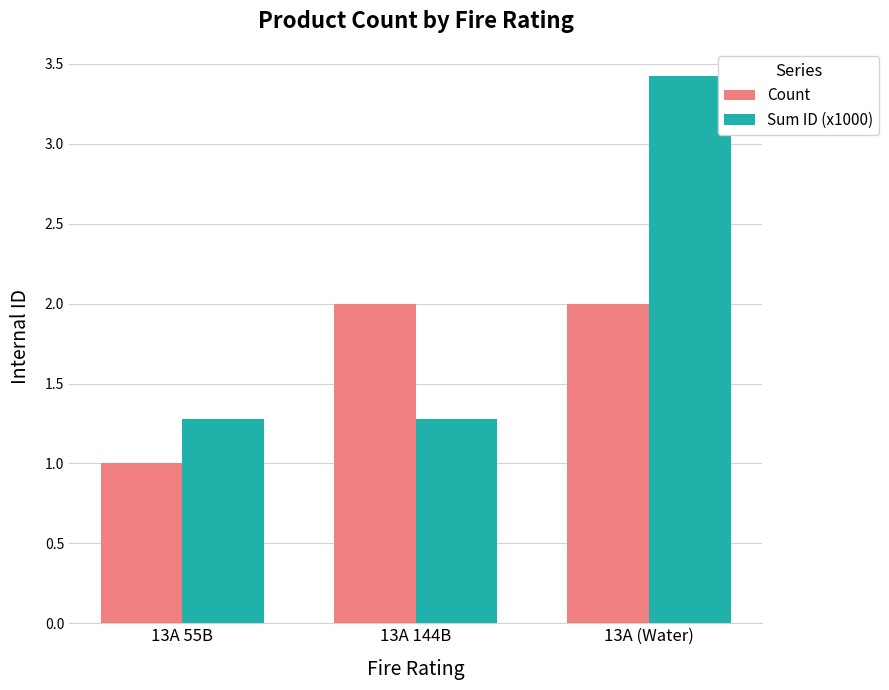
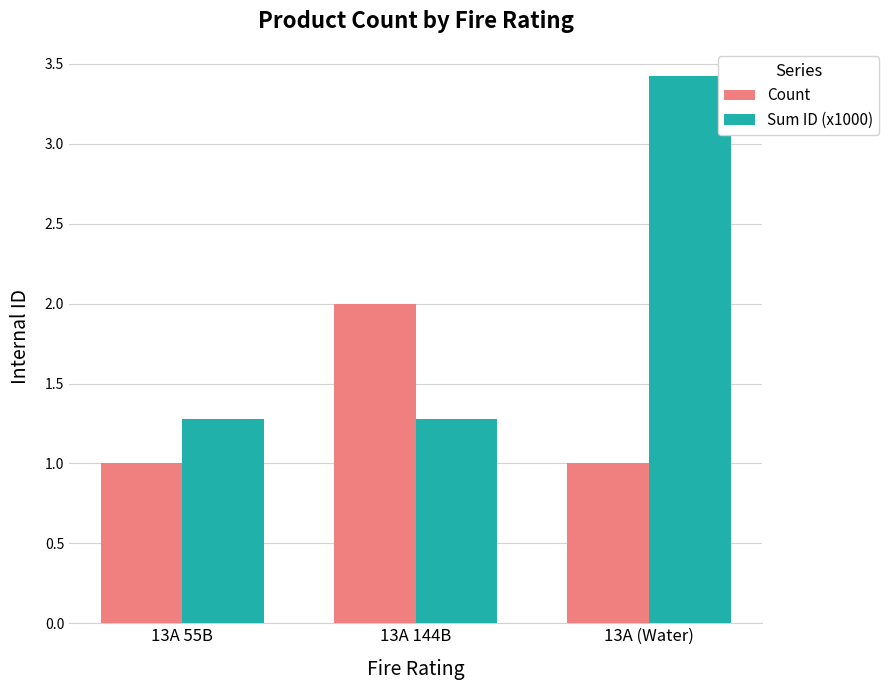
Count, 13A (Water): 2 -> 1
